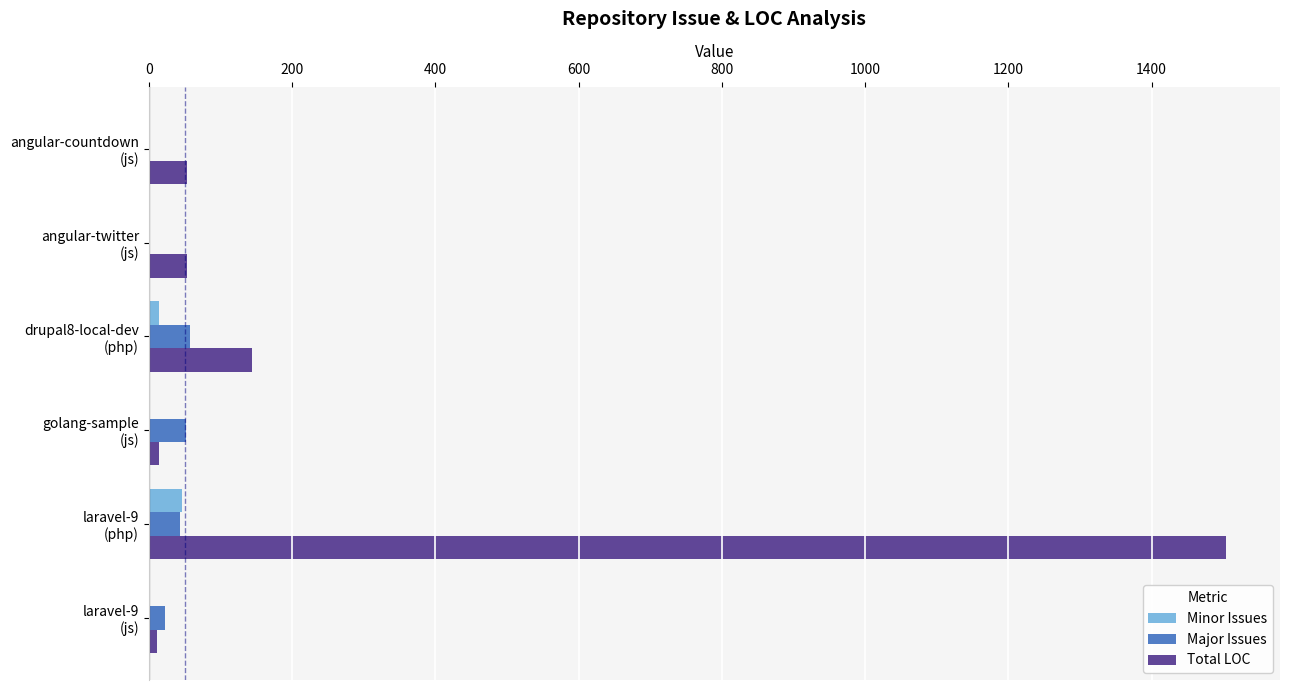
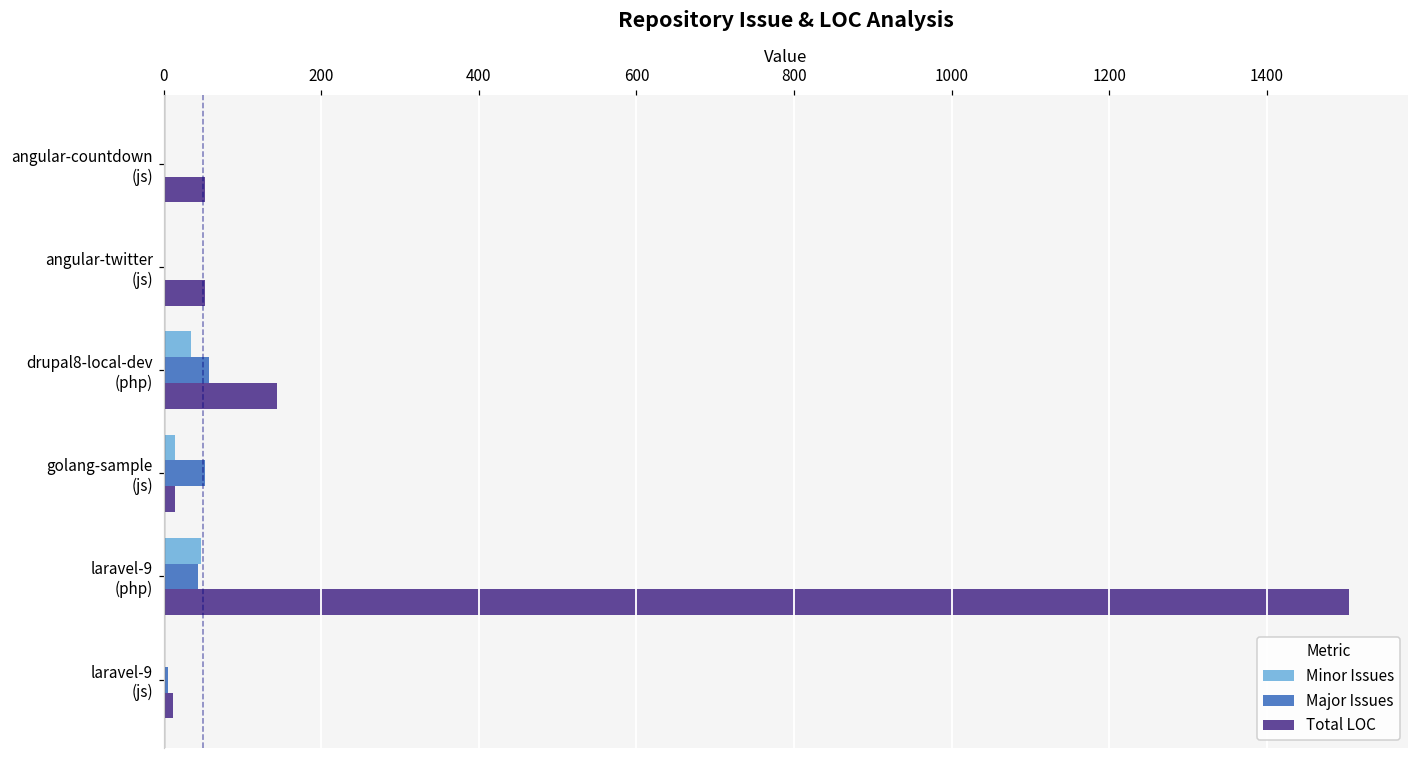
Minor Issues, drupal8-local-dev (php): 20 -> 40
Minor Issues, golang-sample (js): 0 -> 10
Major Issues, laravel-9 (js): 20 -> 10
